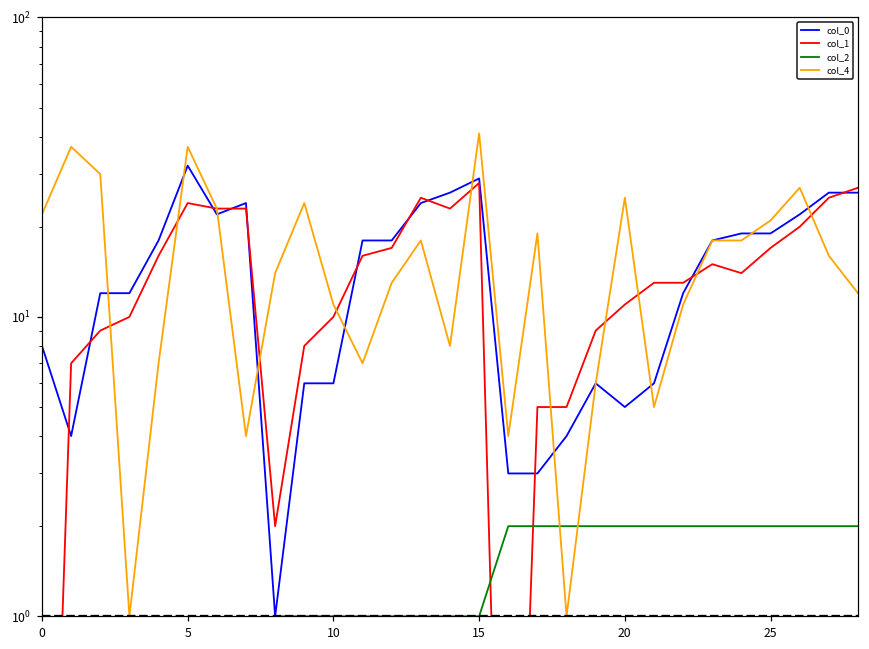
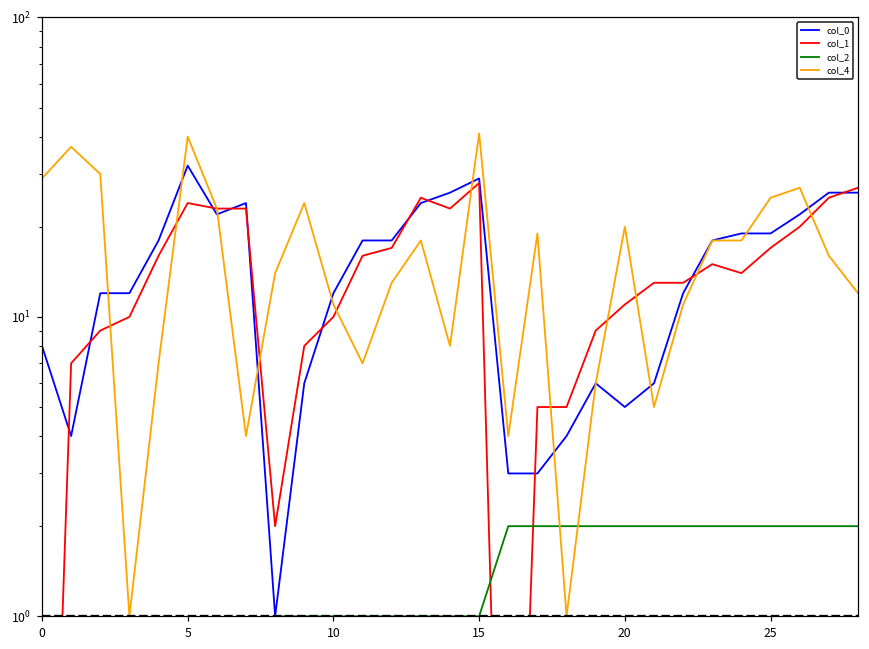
col_4, 0: 22 -> 29
col_4, 5: 37 -> 40
col_0, 10: 6 -> 12
col_4, 20: 25 -> 20
col_4, 25: 21 -> 25
